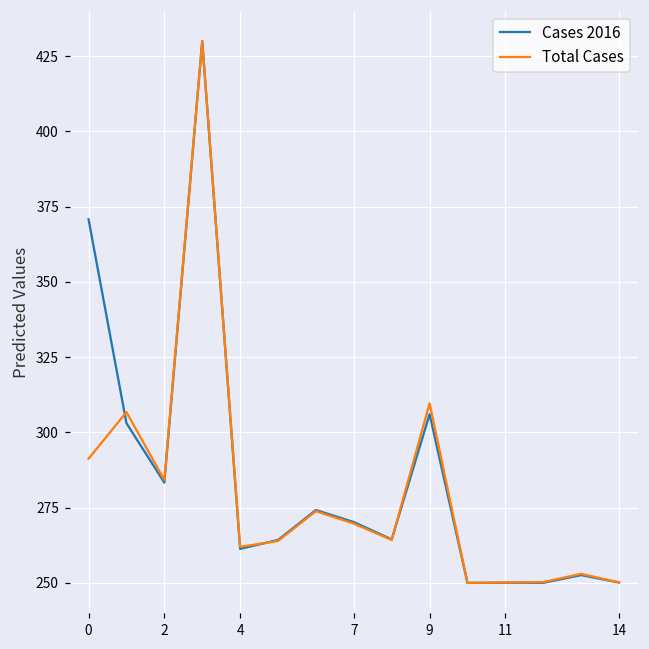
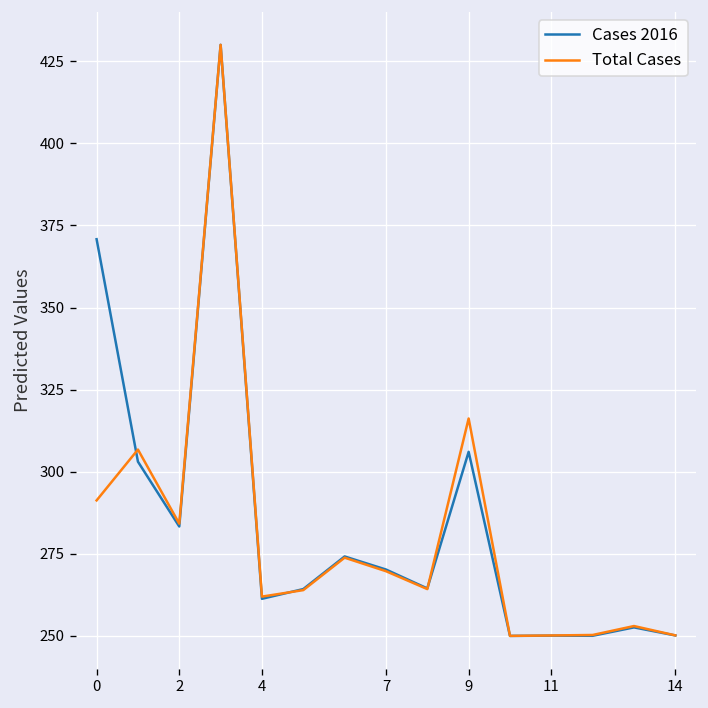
Total Cases, 9: 310 -> 316
